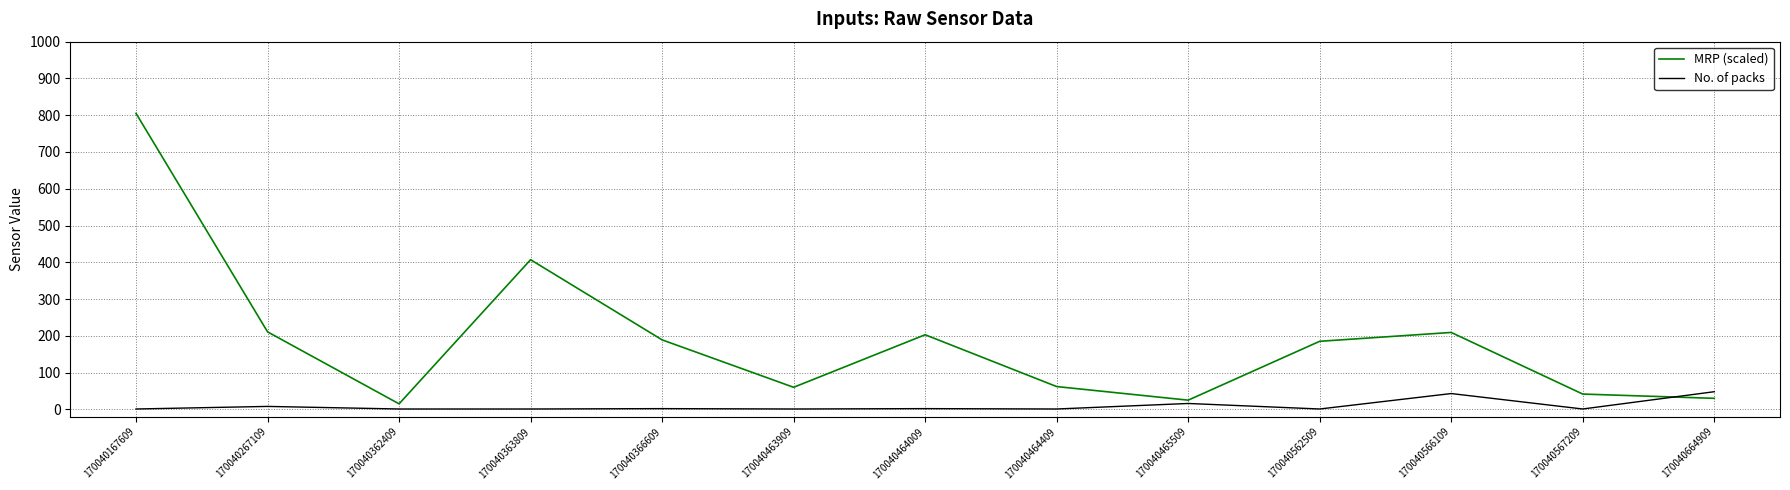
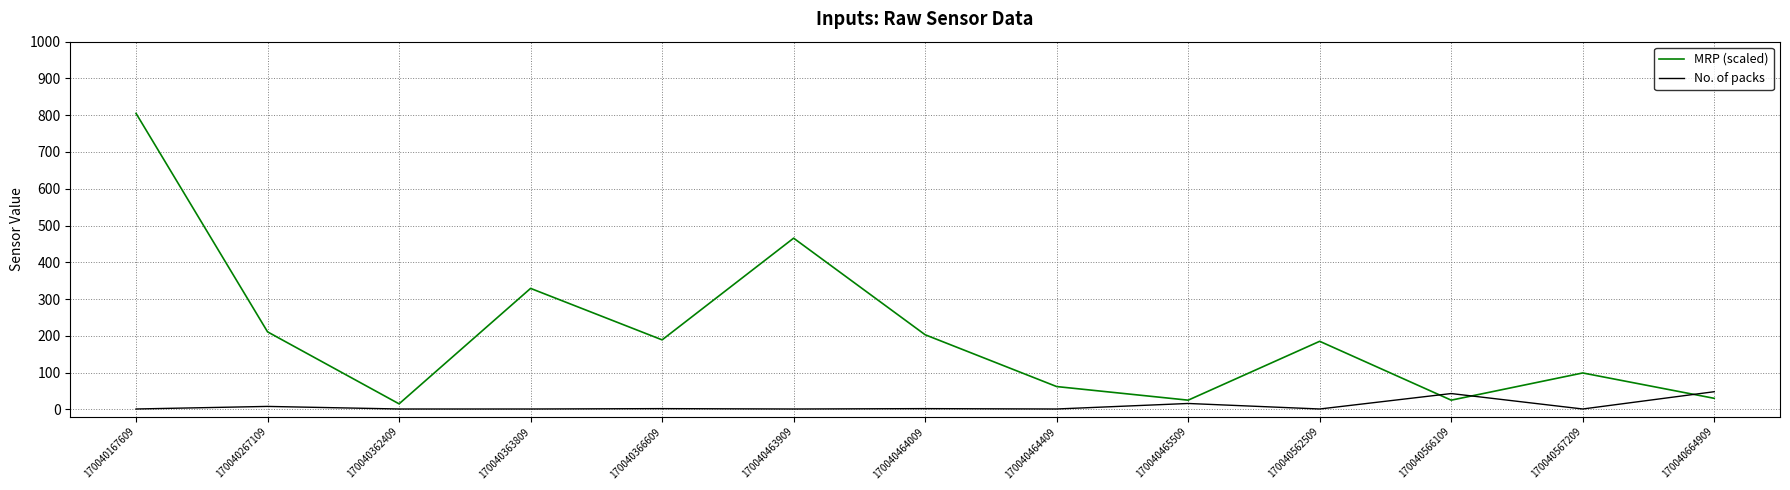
MRP (scaled), 170040363809: 410 -> 330
MRP (scaled), 170040463909: 60 -> 470
MRP (scaled), 170040566109: 210 -> 30
MRP (scaled), 170040567209: 40 -> 100
